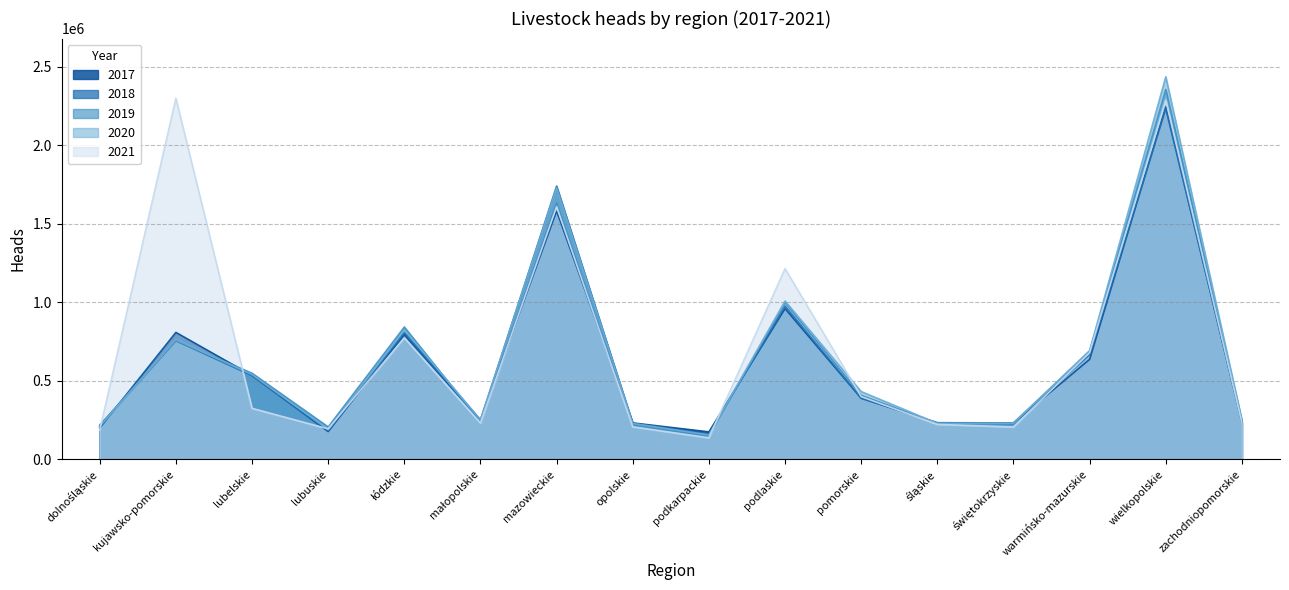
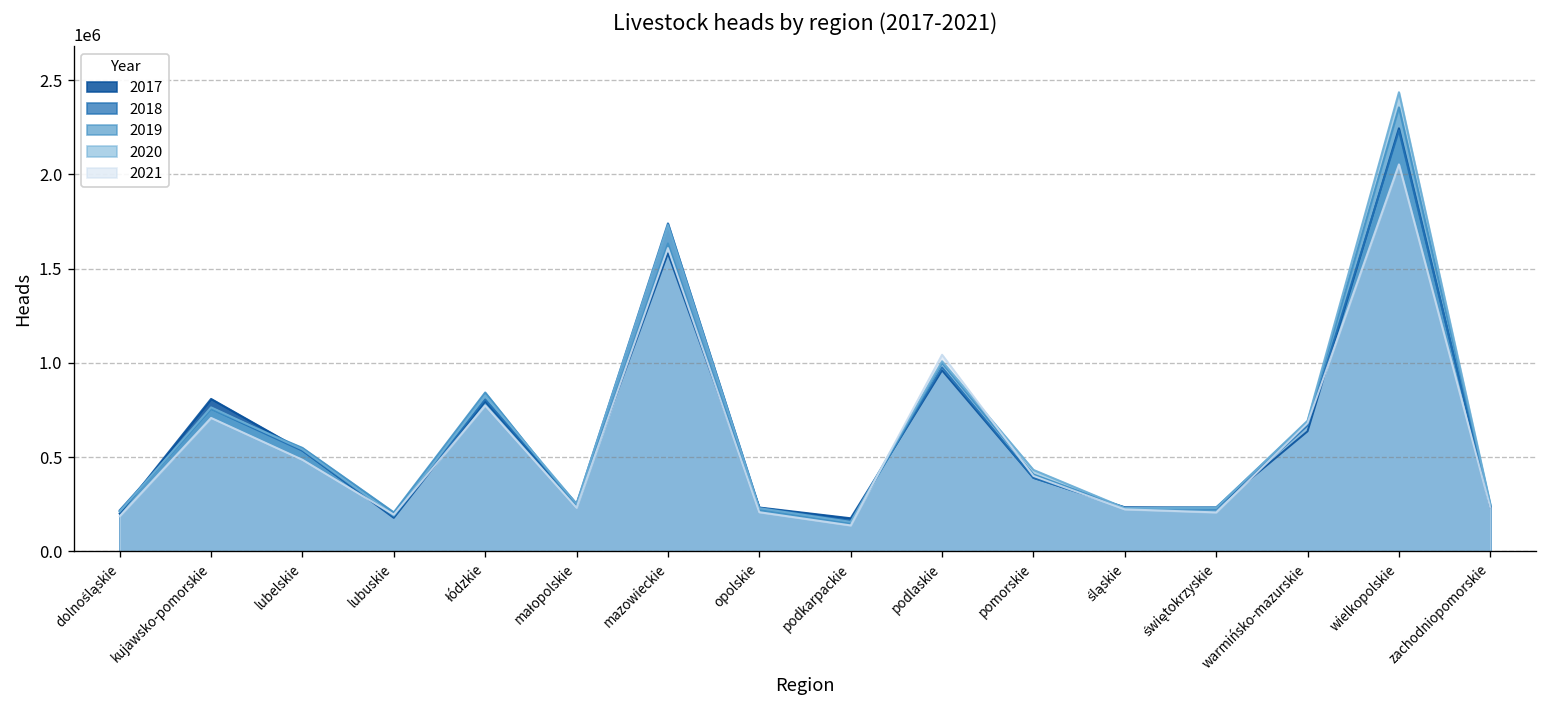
2021, kujawsko-pomorskie: 2300000 -> 710000
2021, lubelskie: 330000 -> 490000
2021, podlaskie: 1210000 -> 1040000
2021, wielkopolskie: 2290000 -> 2050000
